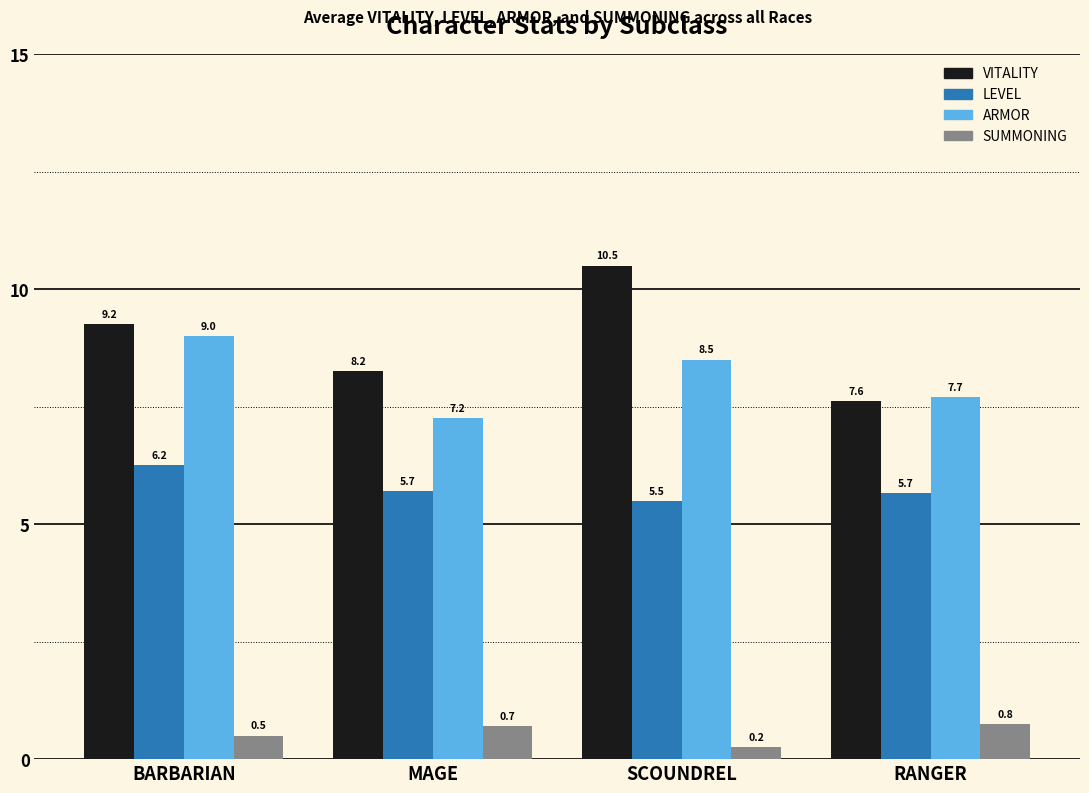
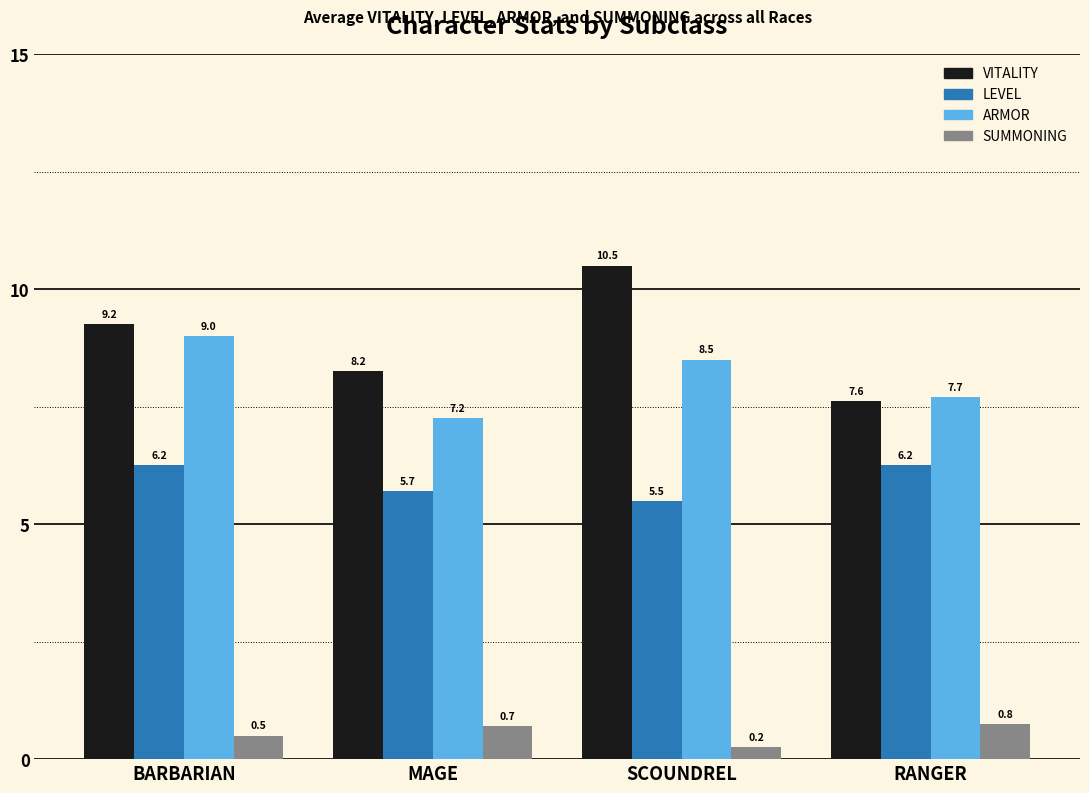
LEVEL, RANGER: 5.7 -> 6.2
